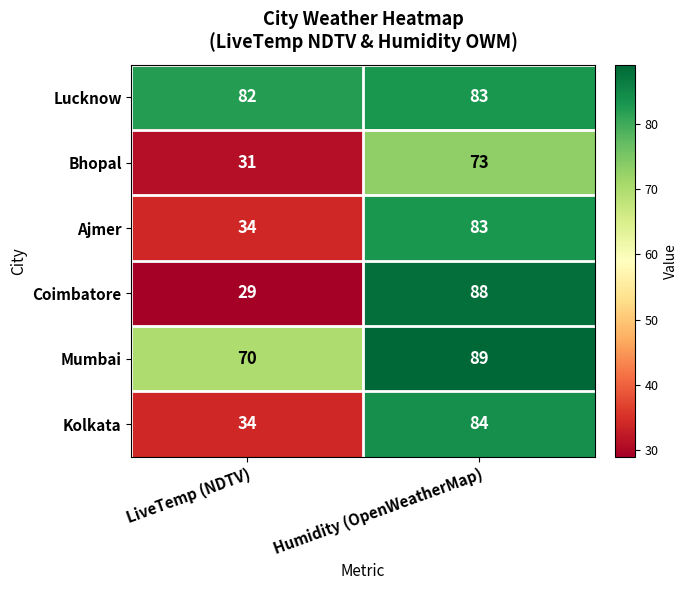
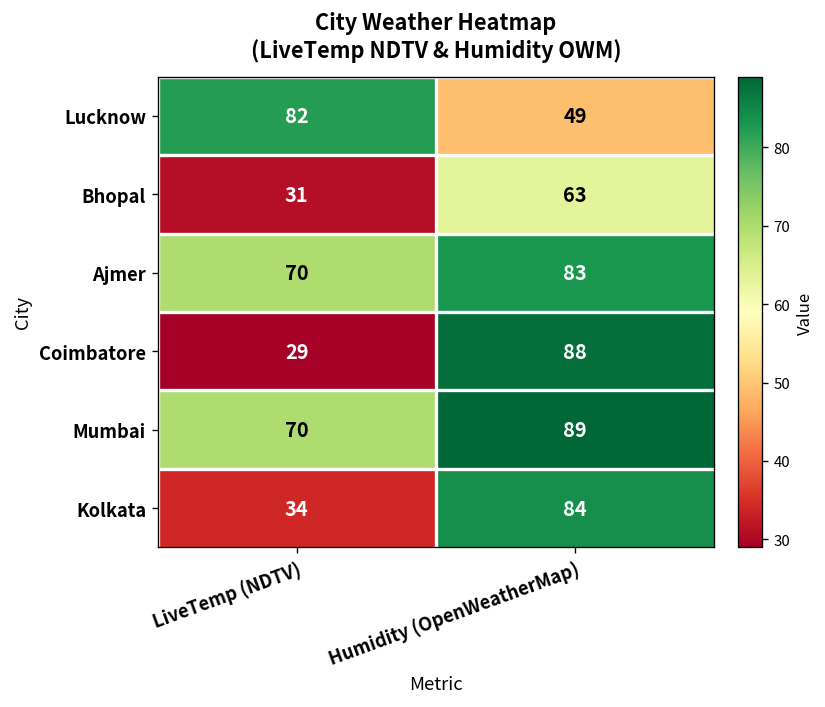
Lucknow, Humidity (OpenWeatherMap): 83 -> 49
Bhopal, Humidity (OpenWeatherMap): 73 -> 63
Ajmer, LiveTemp (NDTV): 34 -> 70
